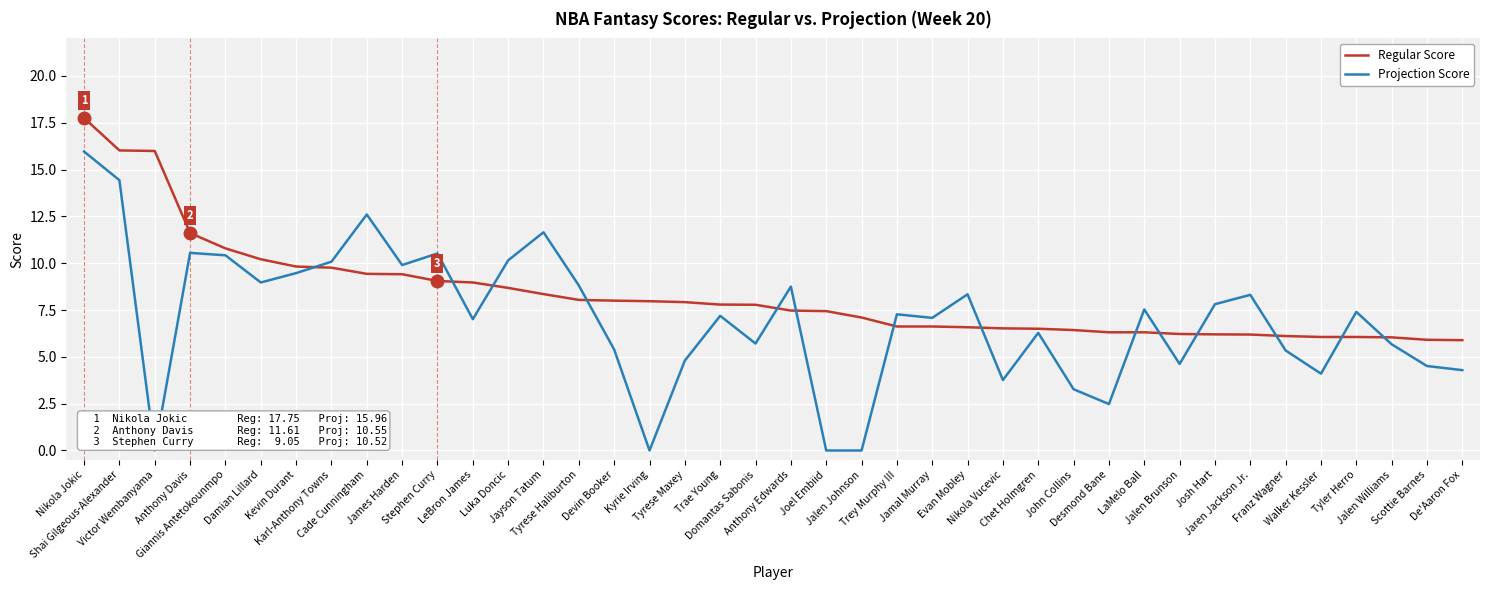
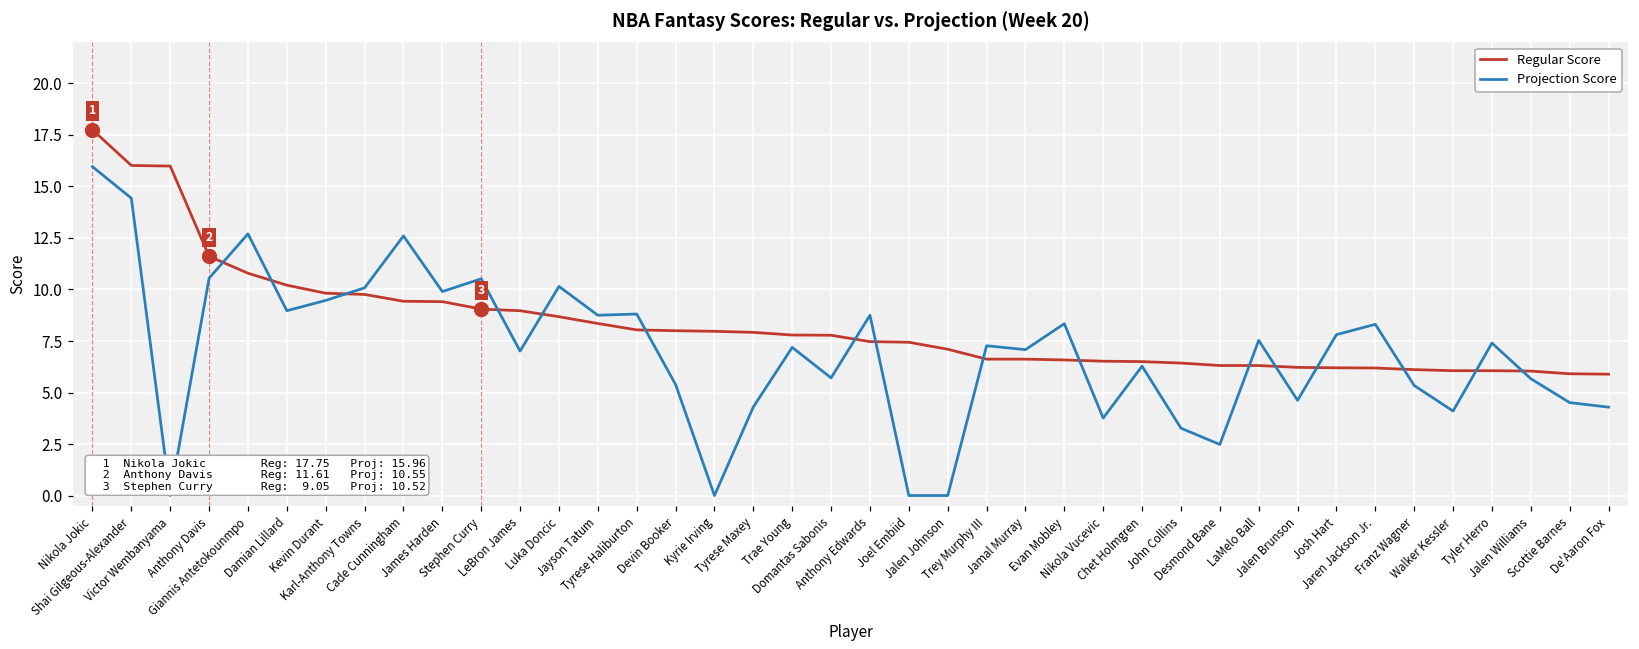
Projection Score, Giannis Antetokounmpo: 10.4 -> 12.7
Projection Score, Jayson Tatum: 11.7 -> 8.8
Projection Score, Tyrese Maxey: 4.8 -> 4.3
